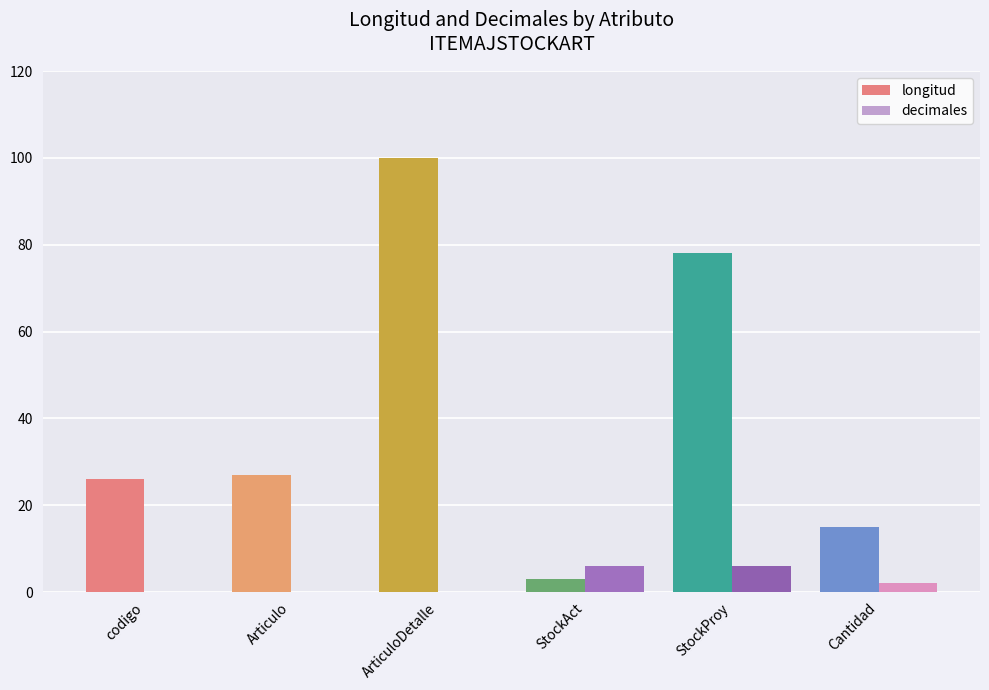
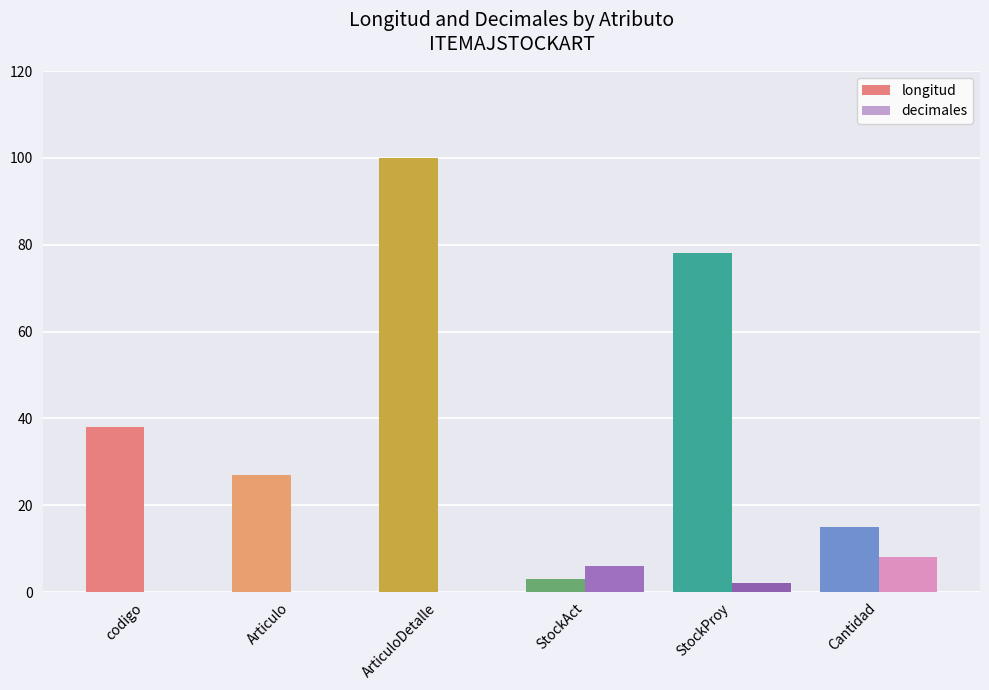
longitud, codigo: 26 -> 38
decimales, StockProy: 6 -> 2
decimales, Cantidad: 2 -> 8
